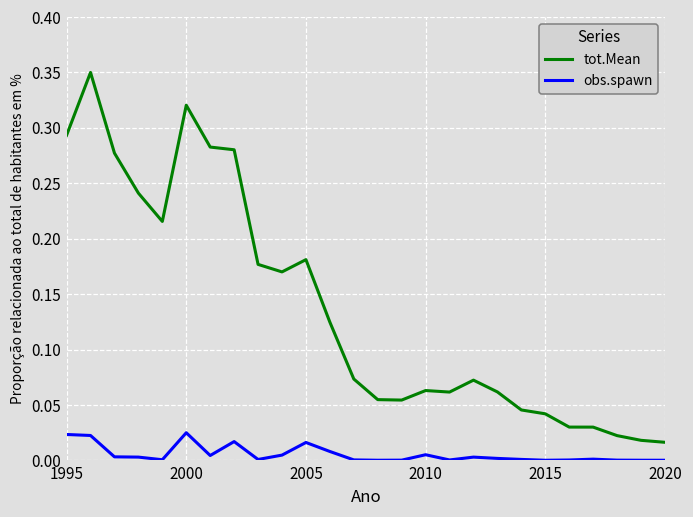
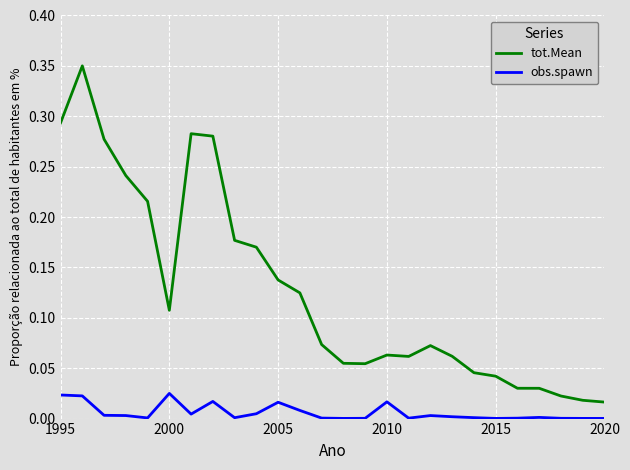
tot.Mean, 2000: 0.320 -> 0.107
tot.Mean, 2005: 0.181 -> 0.138
obs.spawn, 2010: 0.005 -> 0.017
